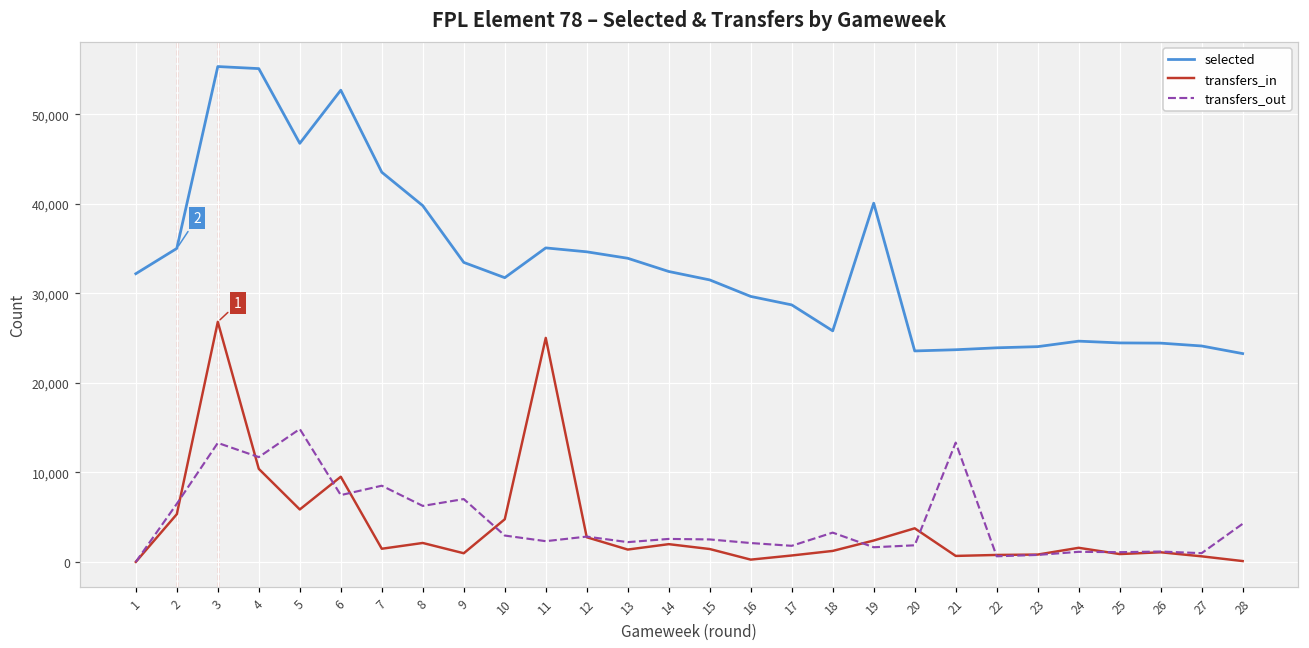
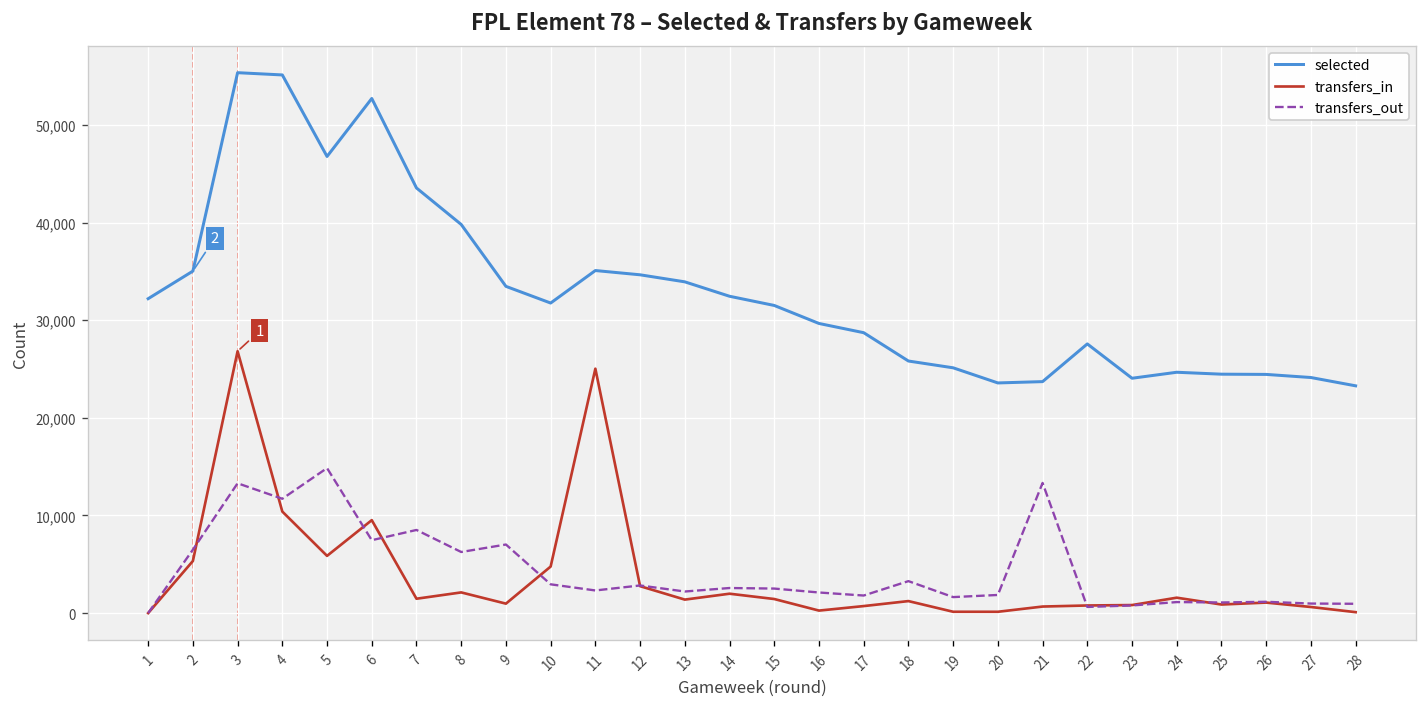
selected, 19: 40,000 -> 25,000
transfers_in, 19: 2,000 -> 0
transfers_in, 20: 4,000 -> 0
selected, 22: 24,000 -> 28,000
transfers_out, 28: 4,000 -> 1,000
